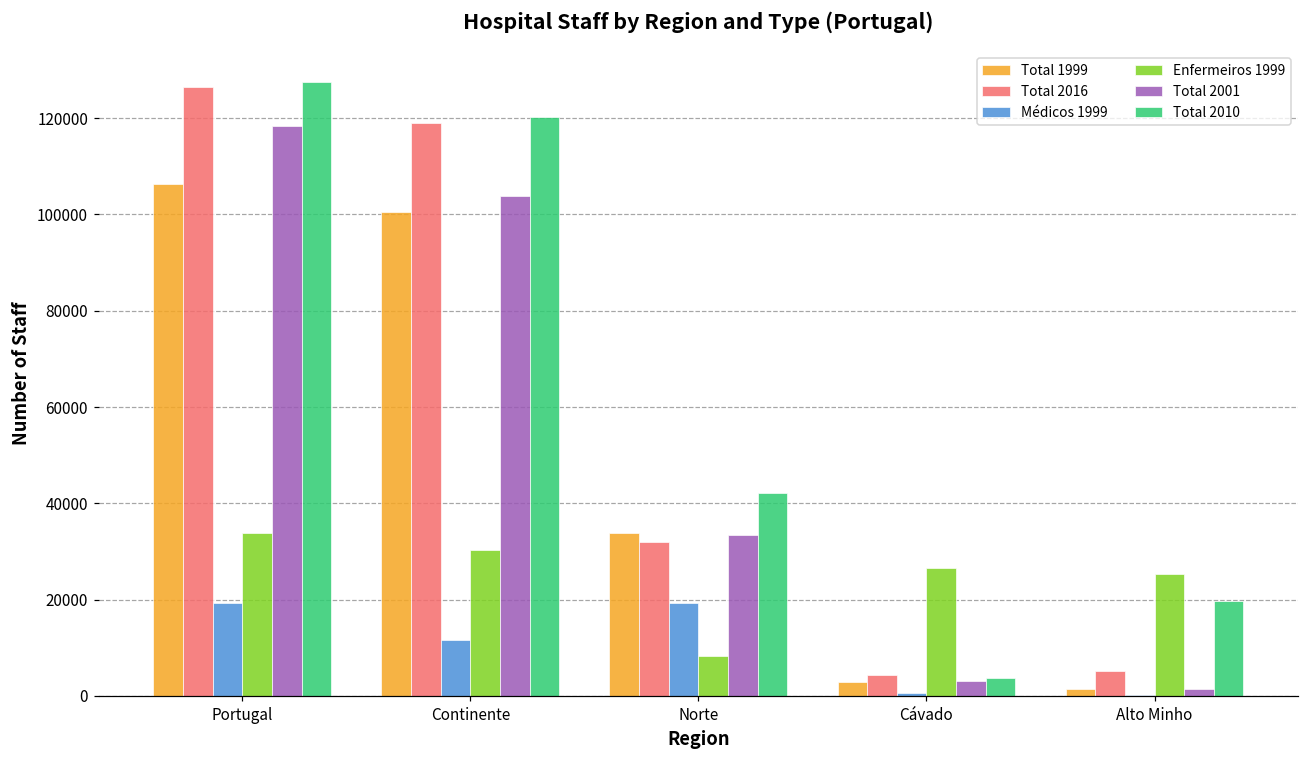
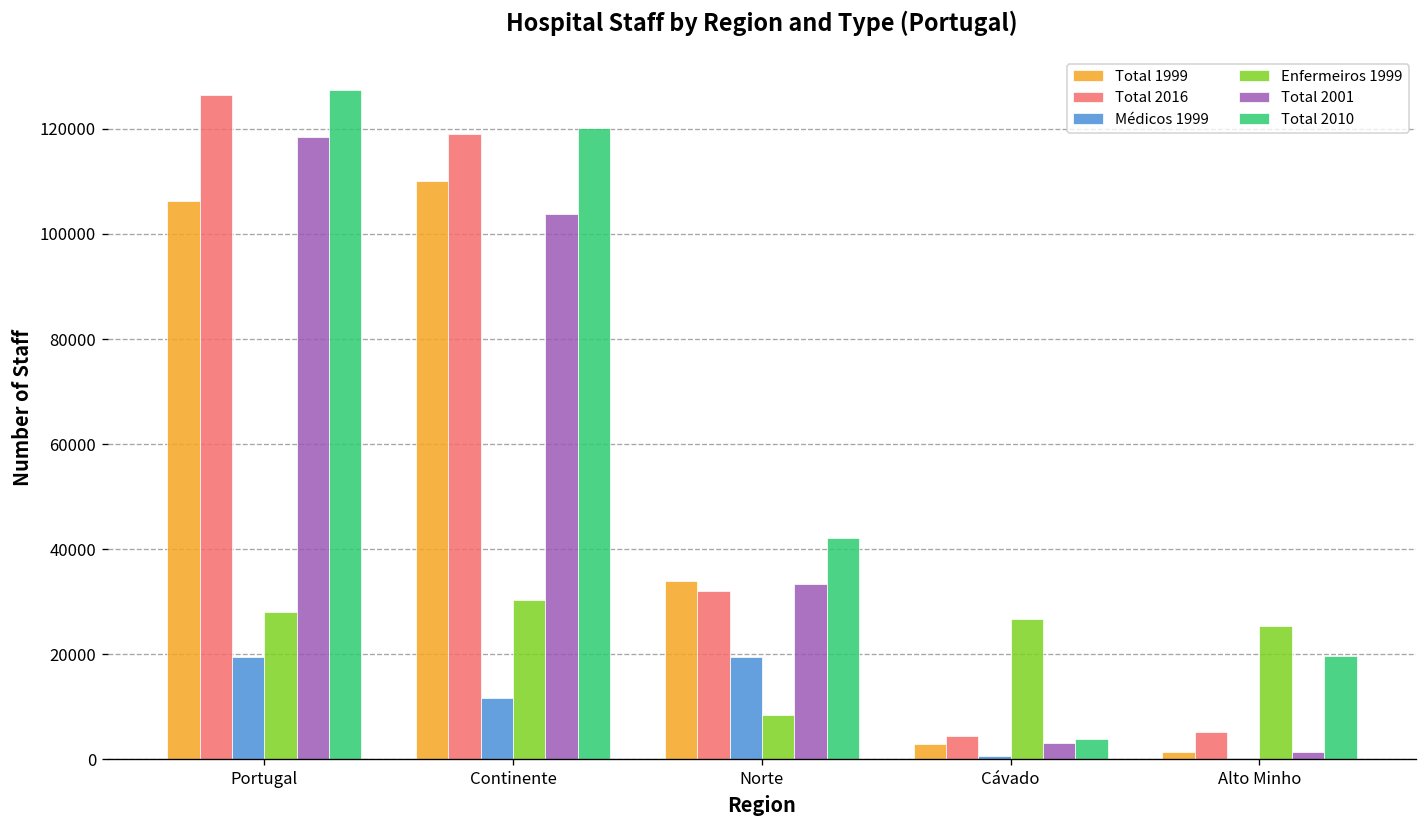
Enfermeiros 1999, Portugal: 34000 -> 28000
Total 1999, Continente: 101000 -> 110000
